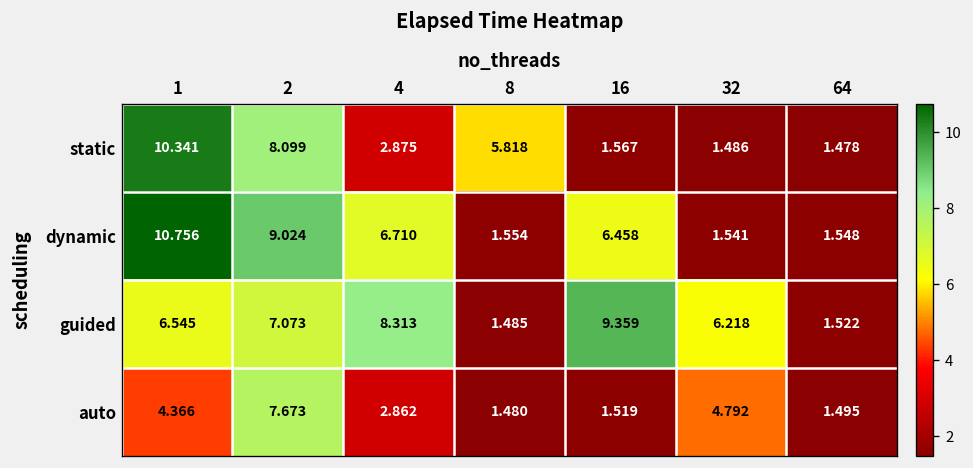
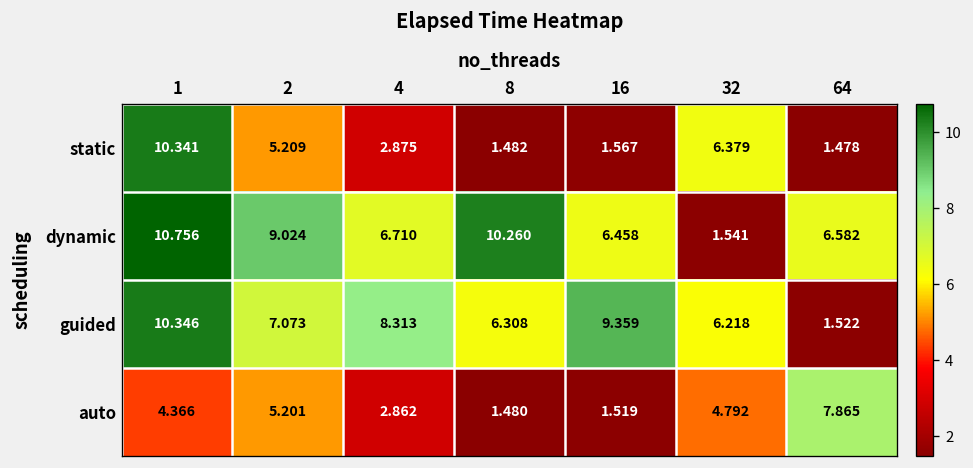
static, 2: 8.099 -> 5.209
static, 8: 5.818 -> 1.482
static, 32: 1.486 -> 6.379
dynamic, 8: 1.554 -> 10.260
dynamic, 64: 1.548 -> 6.582
guided, 1: 6.545 -> 10.346
guided, 8: 1.485 -> 6.308
auto, 2: 7.673 -> 5.201
auto, 64: 1.495 -> 7.865
